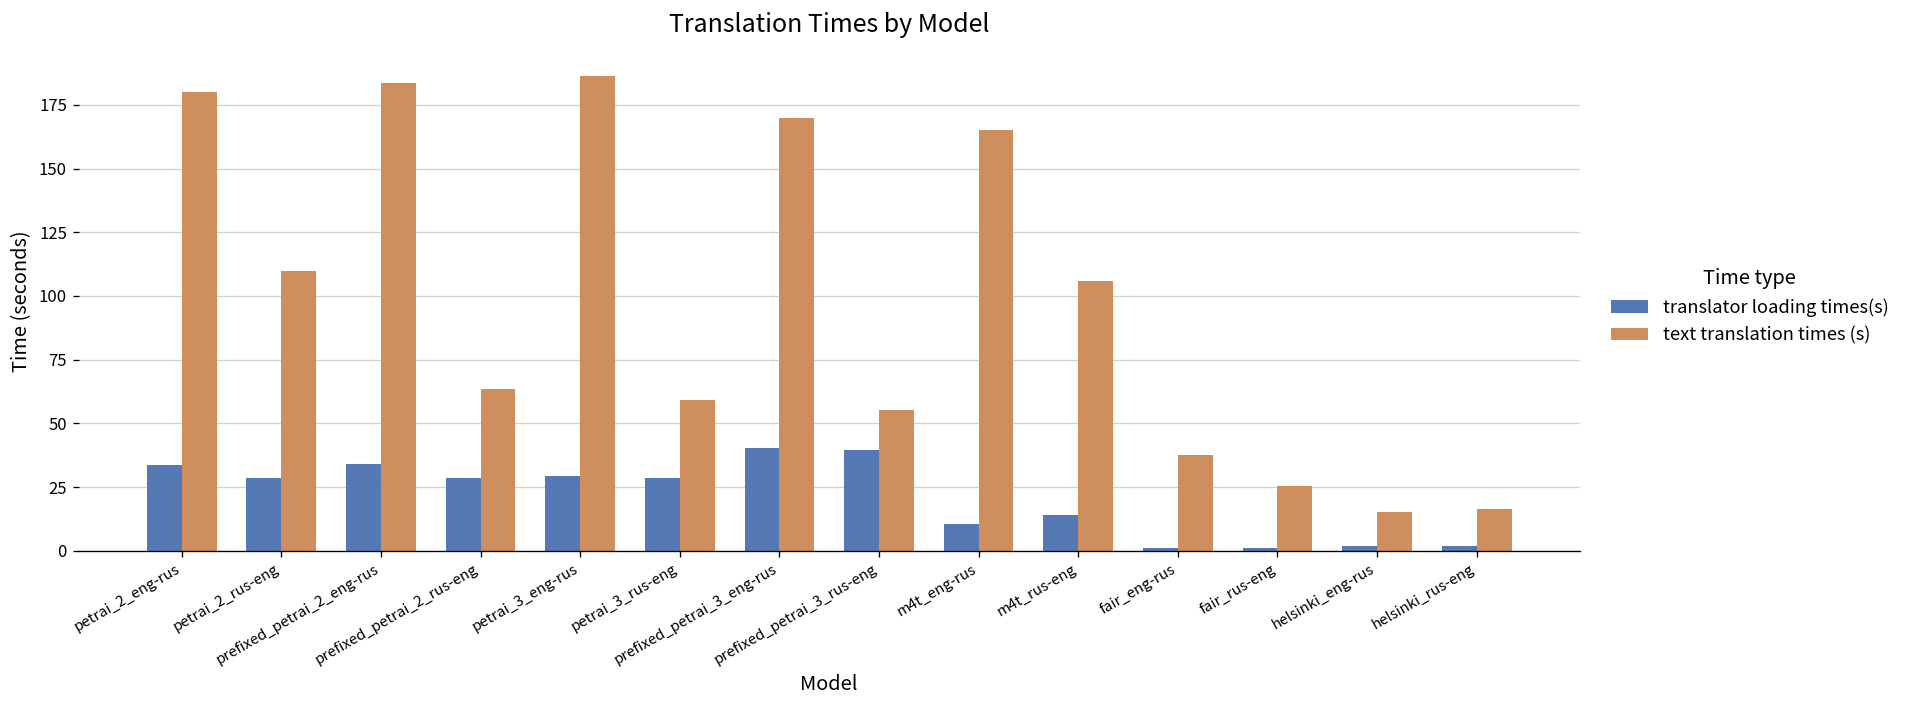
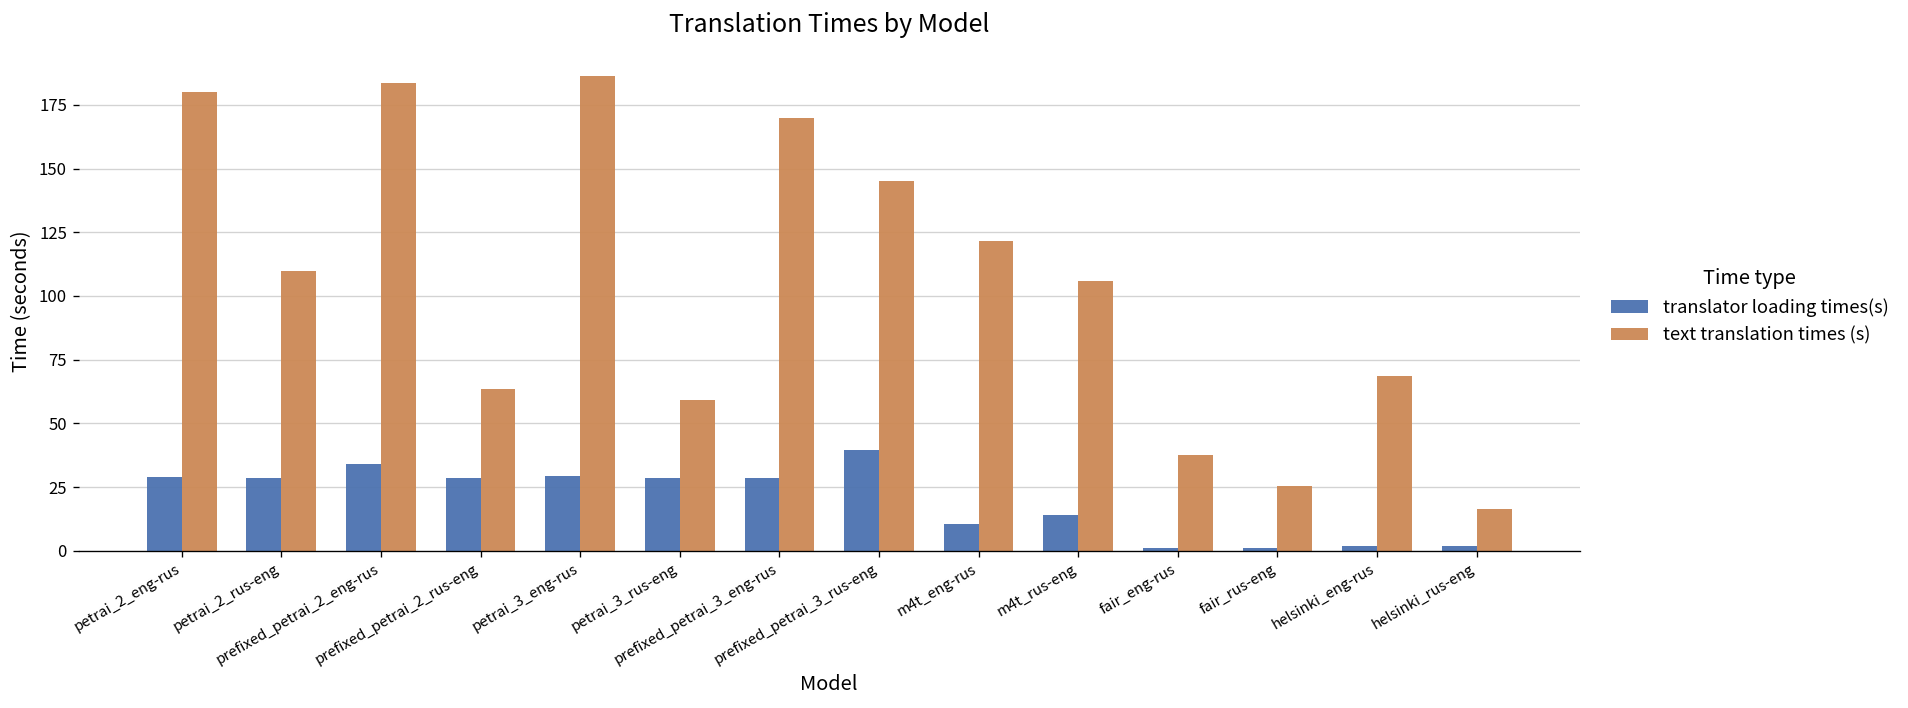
translator loading times(s), petrai_2_eng-rus: 34 -> 29
translator loading times(s), prefixed_petrai_3_eng-rus: 40 -> 29
text translation times (s), prefixed_petrai_3_rus-eng: 55 -> 145
text translation times (s), m4t_eng-rus: 165 -> 122
text translation times (s), helsinki_eng-rus: 15 -> 69
